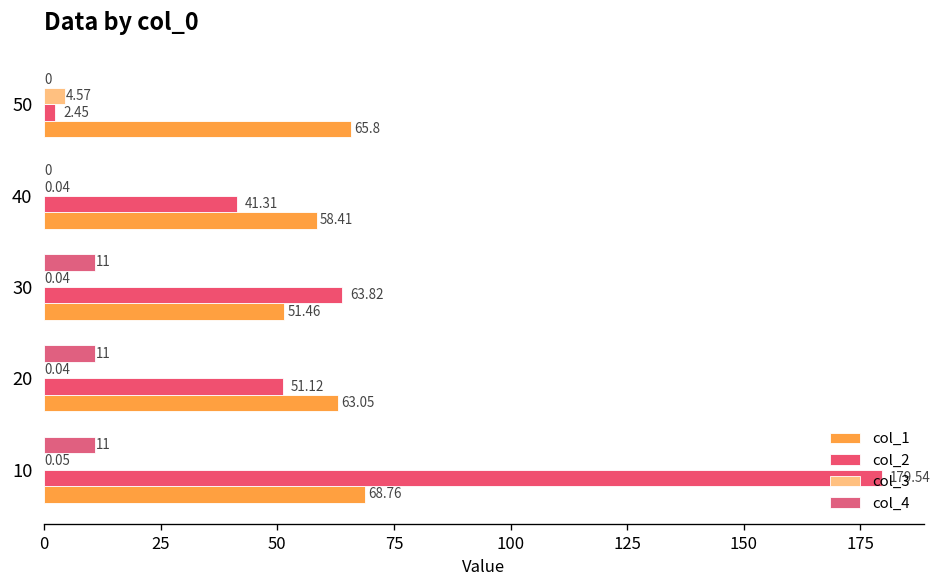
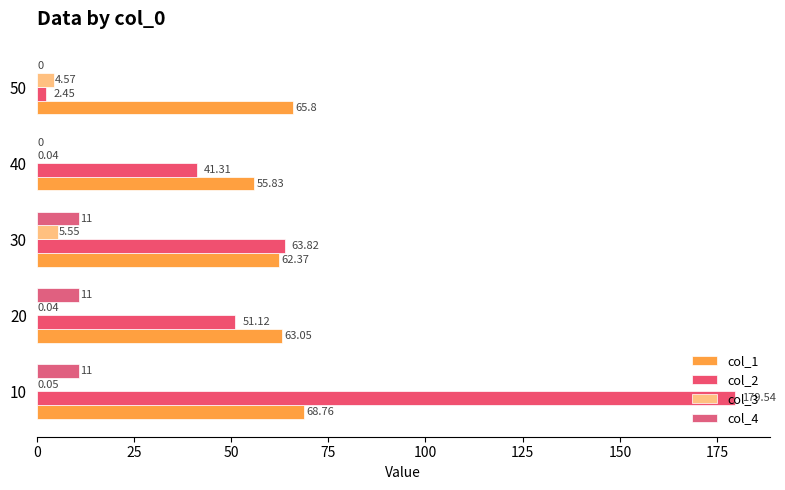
col_1, 40: 58.41 -> 55.83
col_3, 30: 0.04 -> 5.55
col_1, 30: 51.46 -> 62.37
